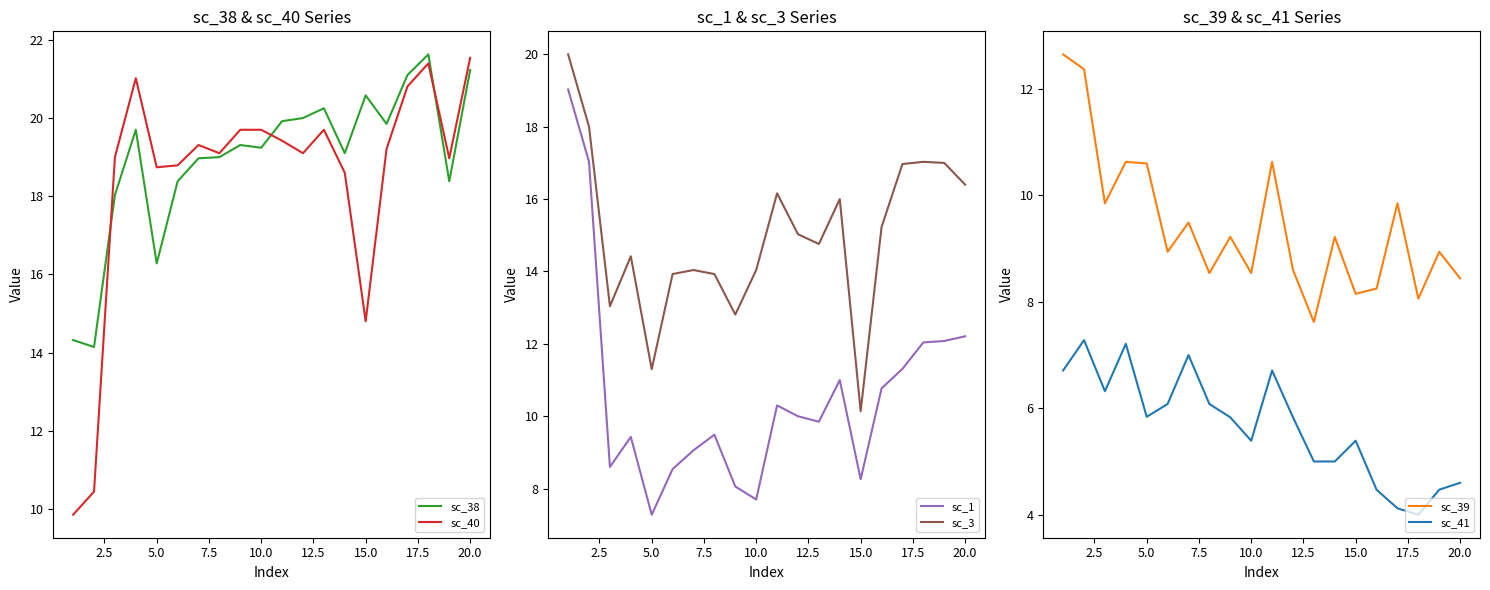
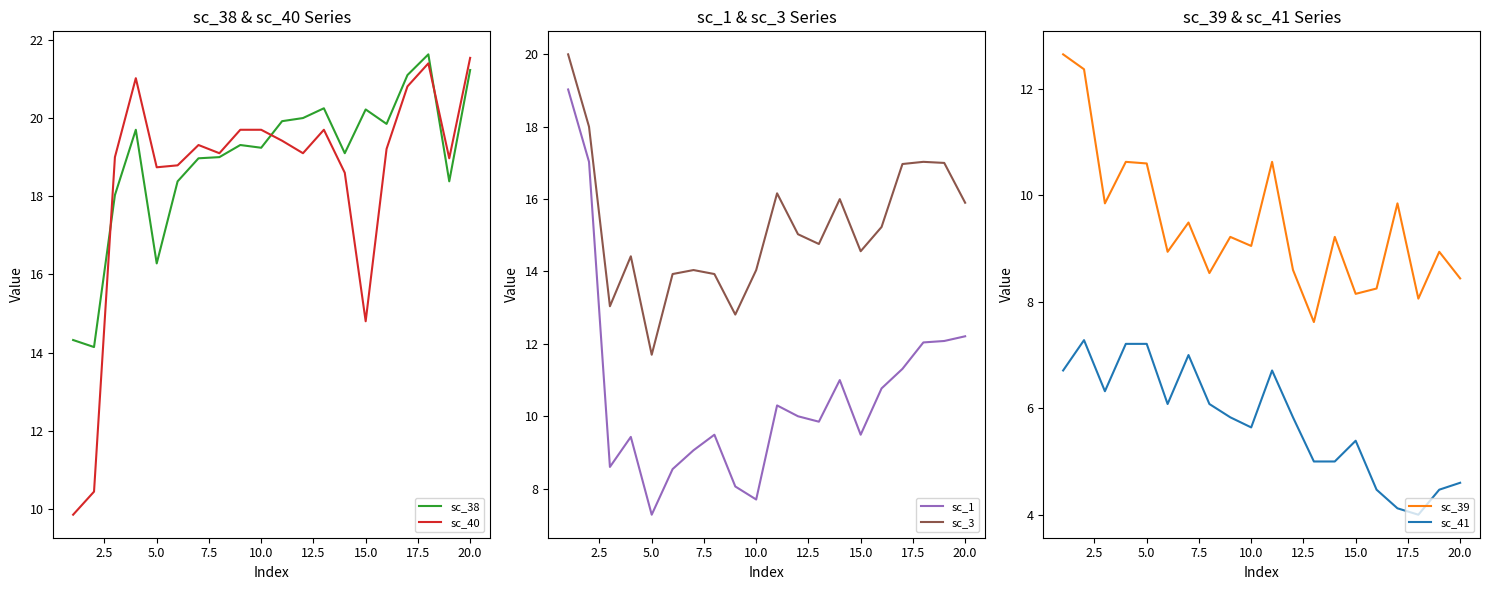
sc_38 & sc_40 Series, sc_38, 15.0: 20.6 -> 20.2
sc_1 & sc_3 Series, sc_3, 5.0: 11.3 -> 11.7
sc_1 & sc_3 Series, sc_1, 15.0: 8.3 -> 9.5
sc_1 & sc_3 Series, sc_3, 15.0: 10.1 -> 14.6
sc_1 & sc_3 Series, sc_3, 20.0: 16.4 -> 15.9
sc_39 & sc_41 Series, sc_41, 5.0: 5.8 -> 7.2
sc_39 & sc_41 Series, sc_39, 10.0: 8.5 -> 9.1
sc_39 & sc_41 Series, sc_41, 10.0: 5.4 -> 5.6
